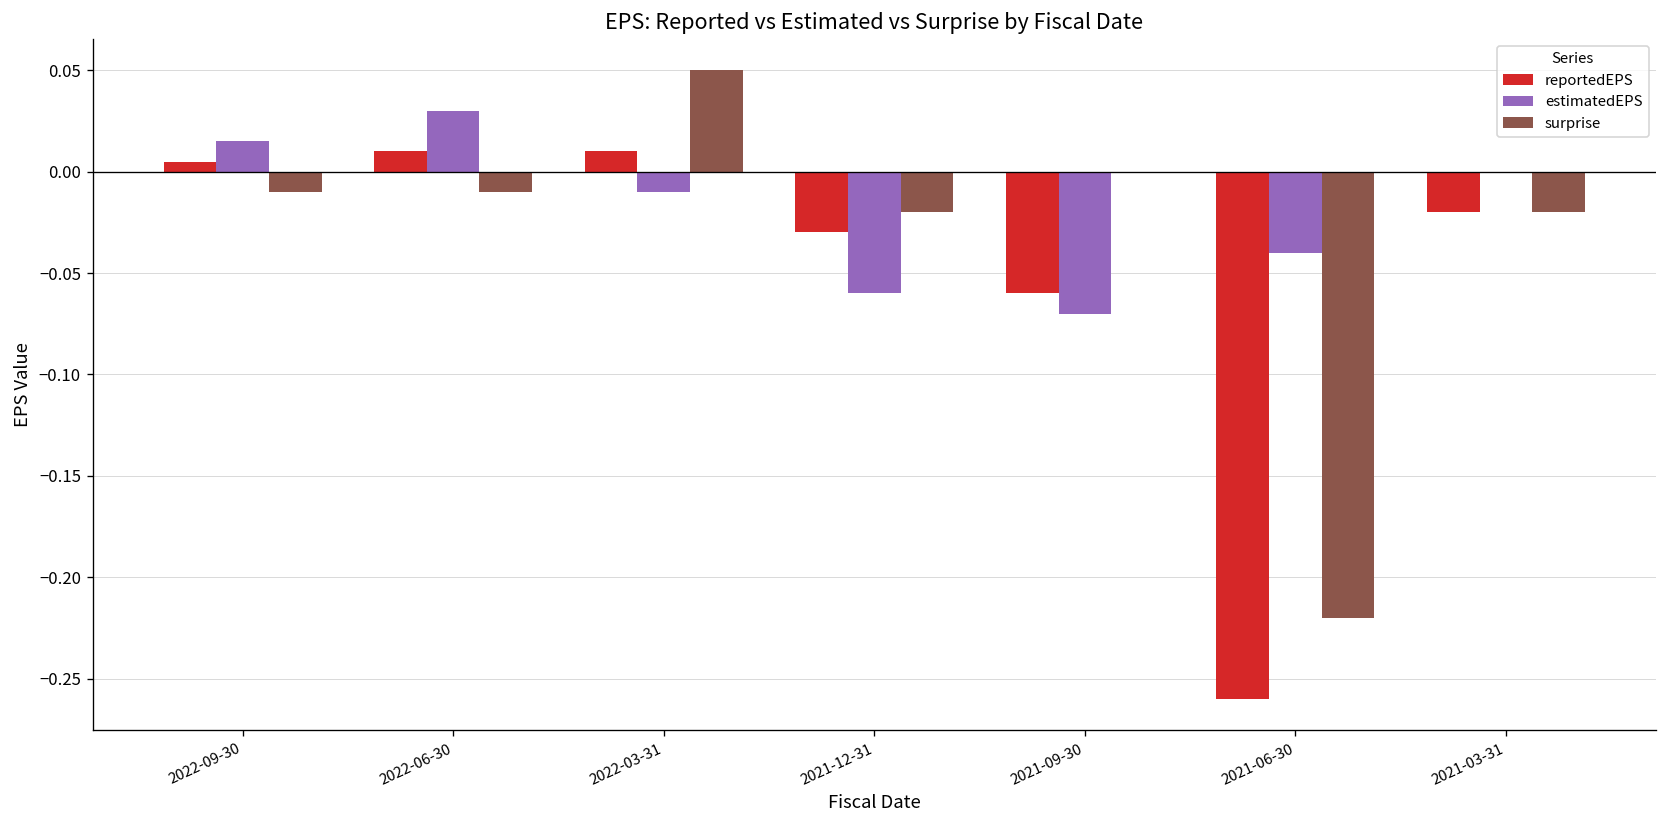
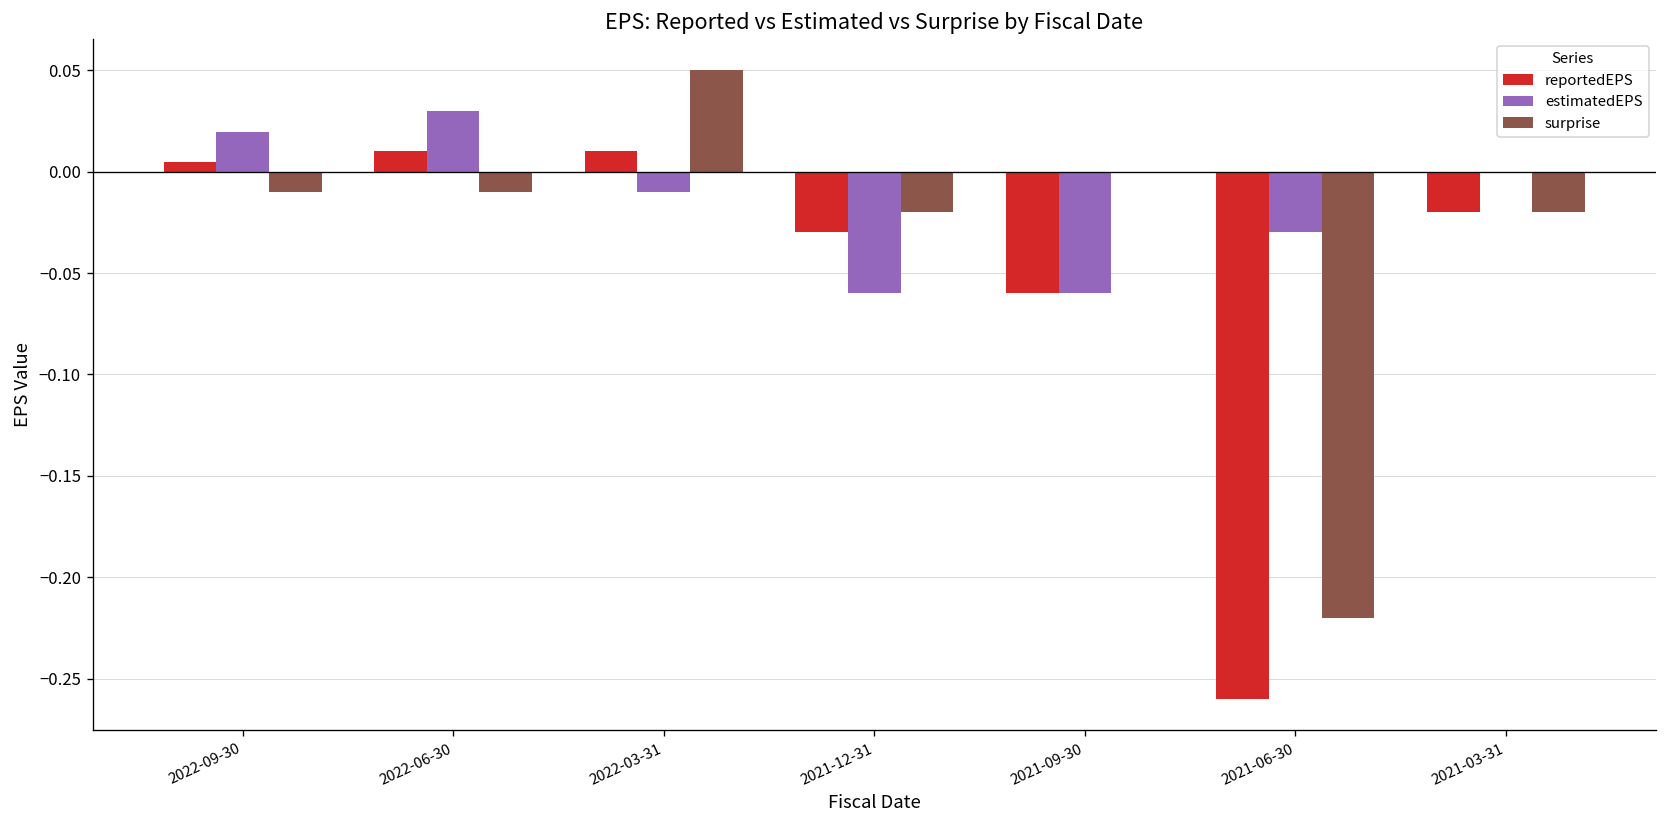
estimatedEPS, 2022-09-30: 0.015 -> 0.020
estimatedEPS, 2021-09-30: -0.07 -> -0.06
estimatedEPS, 2021-06-30: -0.04 -> -0.03
